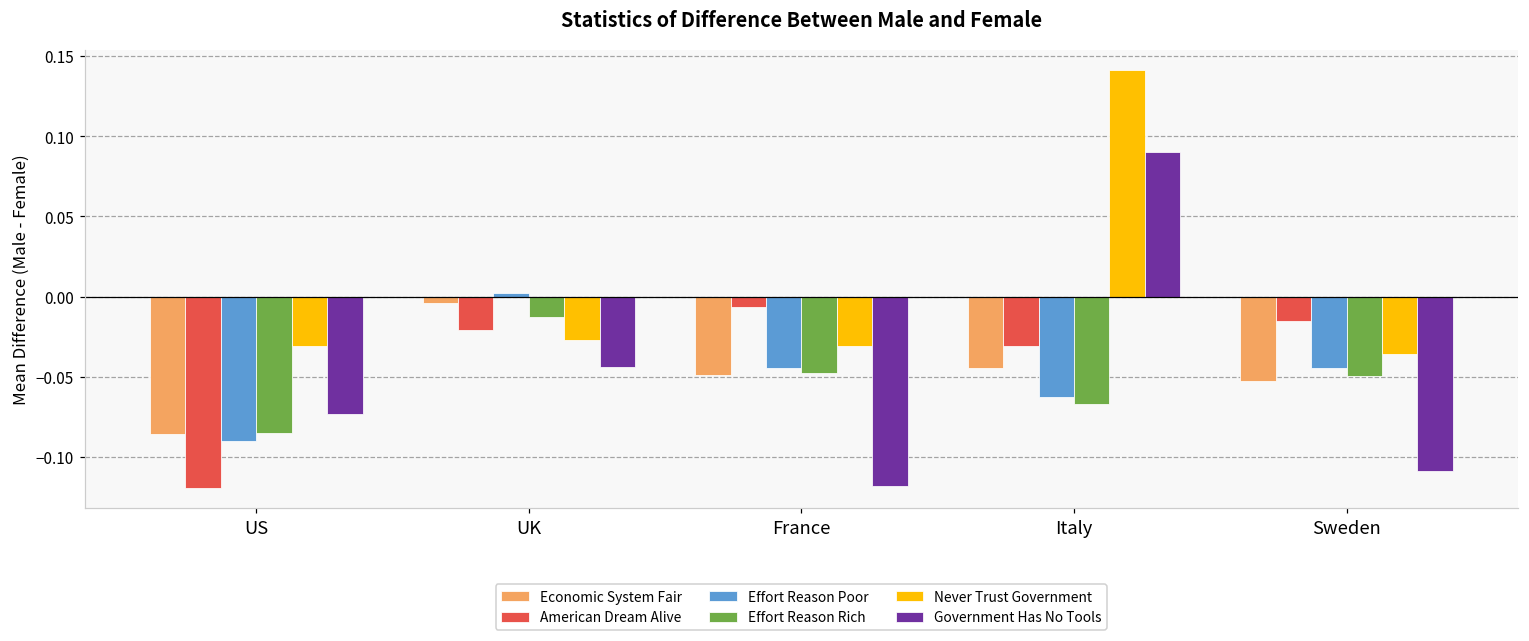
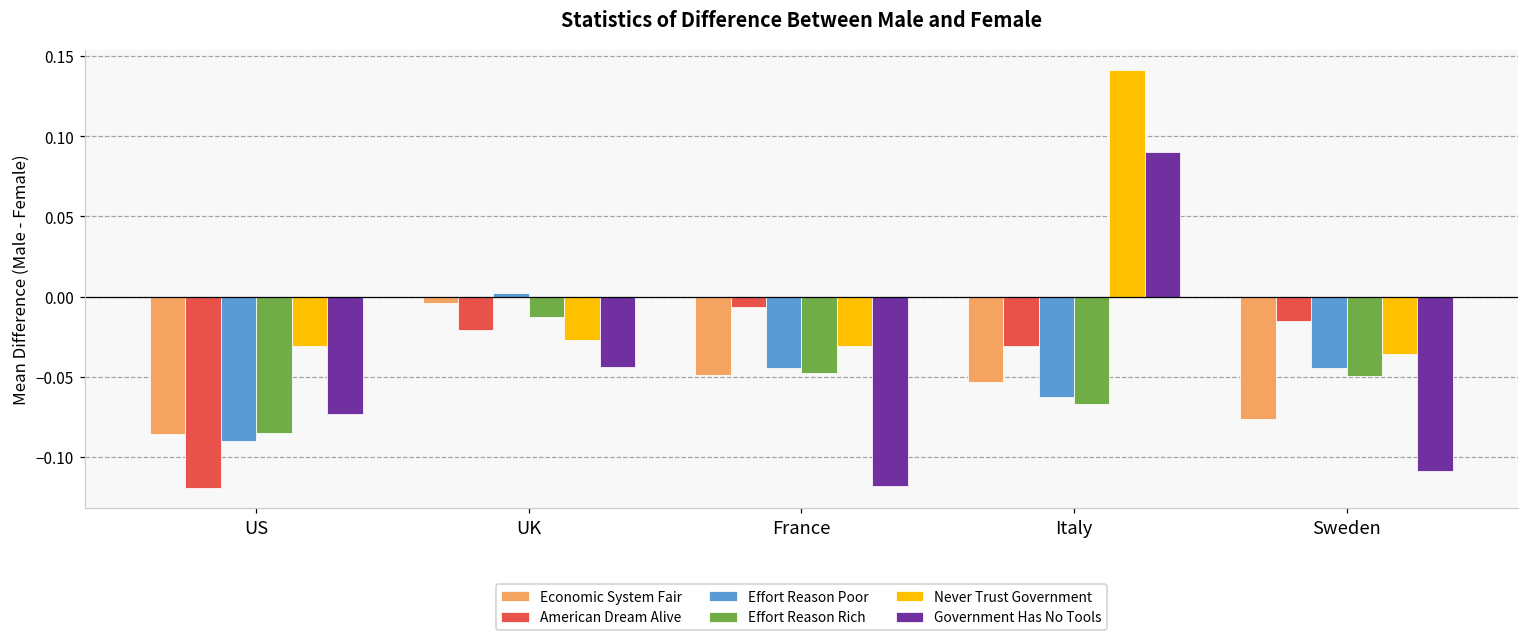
Economic System Fair, Italy: -0.045 -> -0.053
Economic System Fair, Sweden: -0.053 -> -0.076
